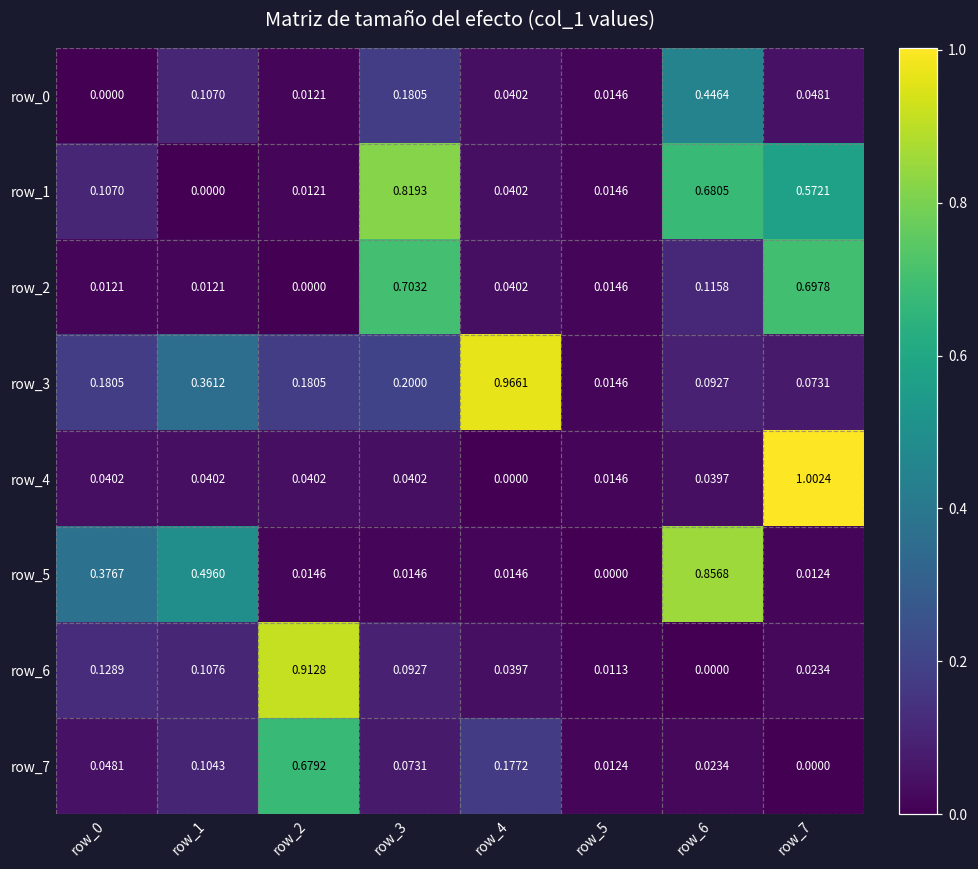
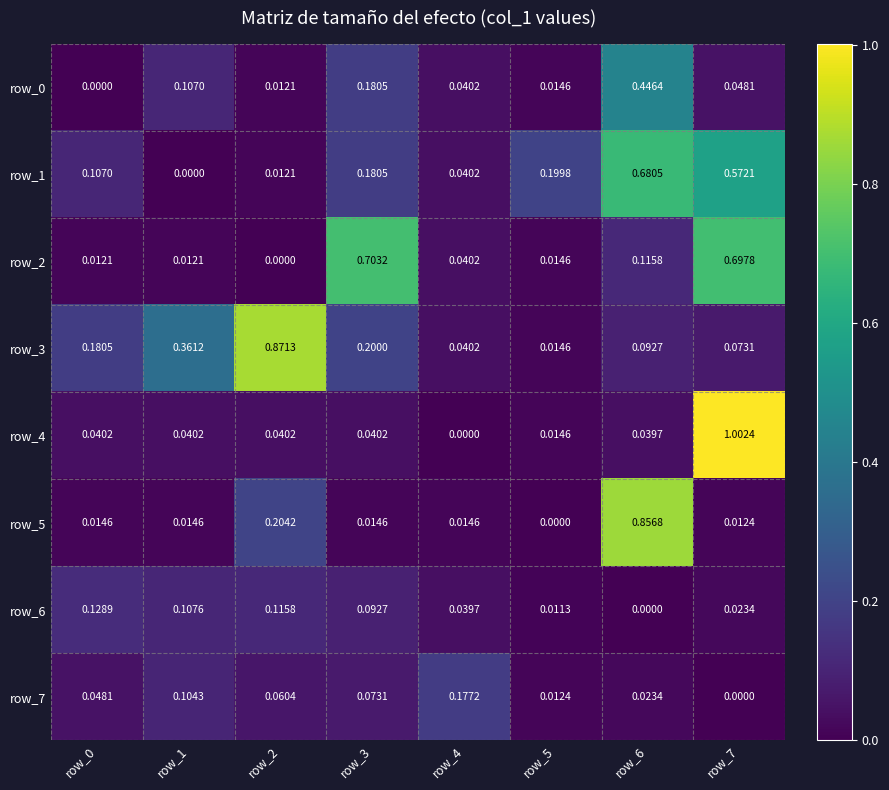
row_1, row_3: 0.8193 -> 0.1805
row_1, row_5: 0.0146 -> 0.1998
row_3, row_2: 0.1805 -> 0.8713
row_3, row_4: 0.9661 -> 0.0402
row_5, row_0: 0.3767 -> 0.0146
row_5, row_1: 0.4960 -> 0.0146
row_5, row_2: 0.0146 -> 0.2042
row_6, row_2: 0.9128 -> 0.1158
row_7, row_2: 0.6792 -> 0.0604
